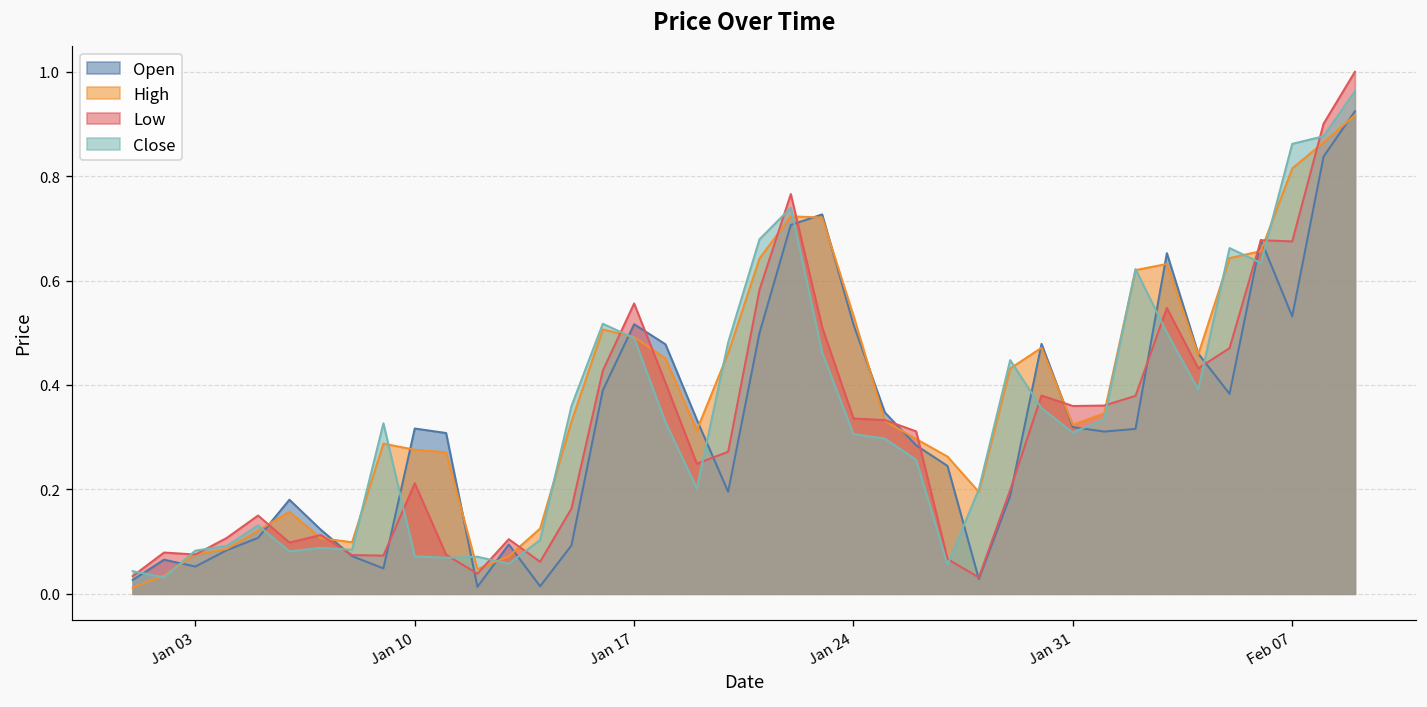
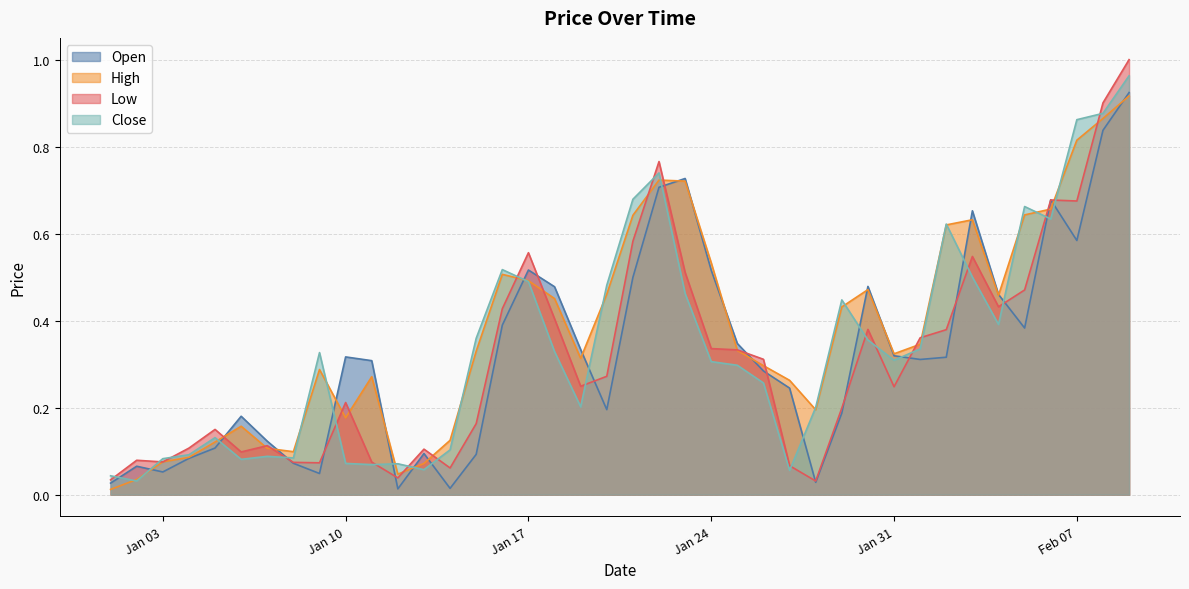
High, Jan 10: 0.28 -> 0.18
Low, Jan 31: 0.36 -> 0.25
Open, Feb 07: 0.53 -> 0.58
